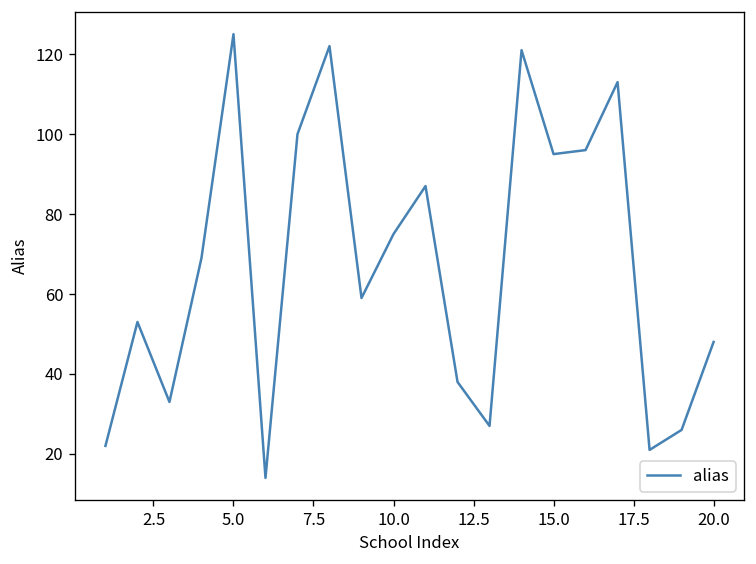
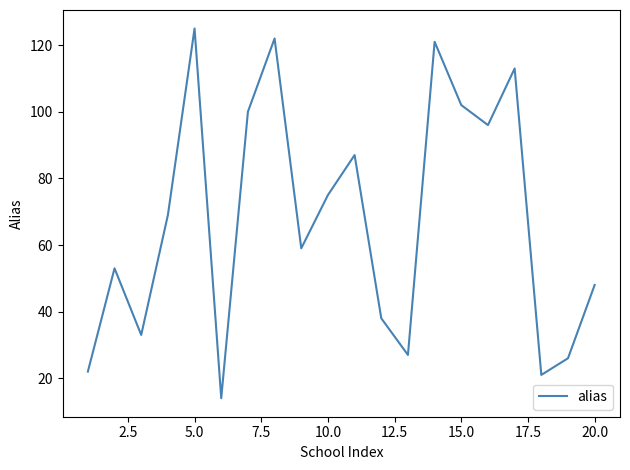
15.0: 95 -> 102
